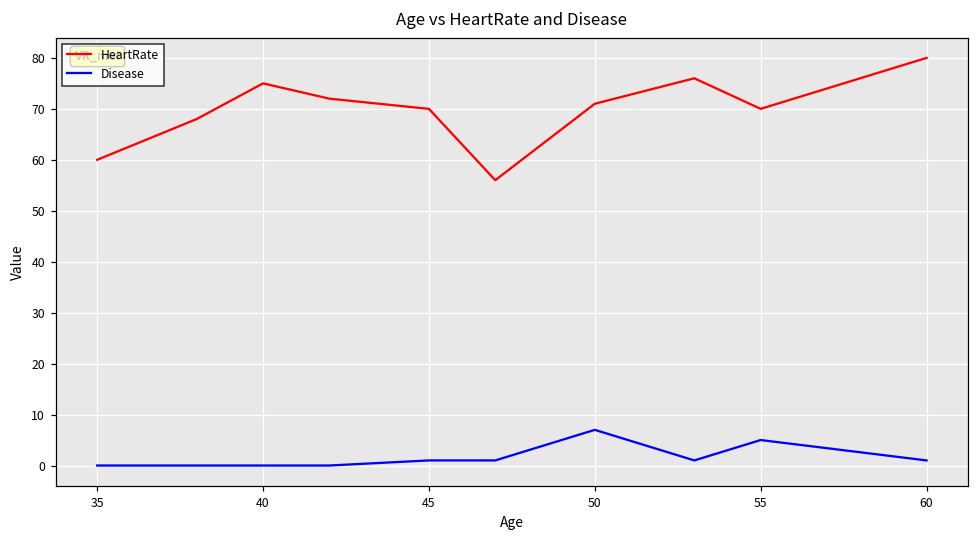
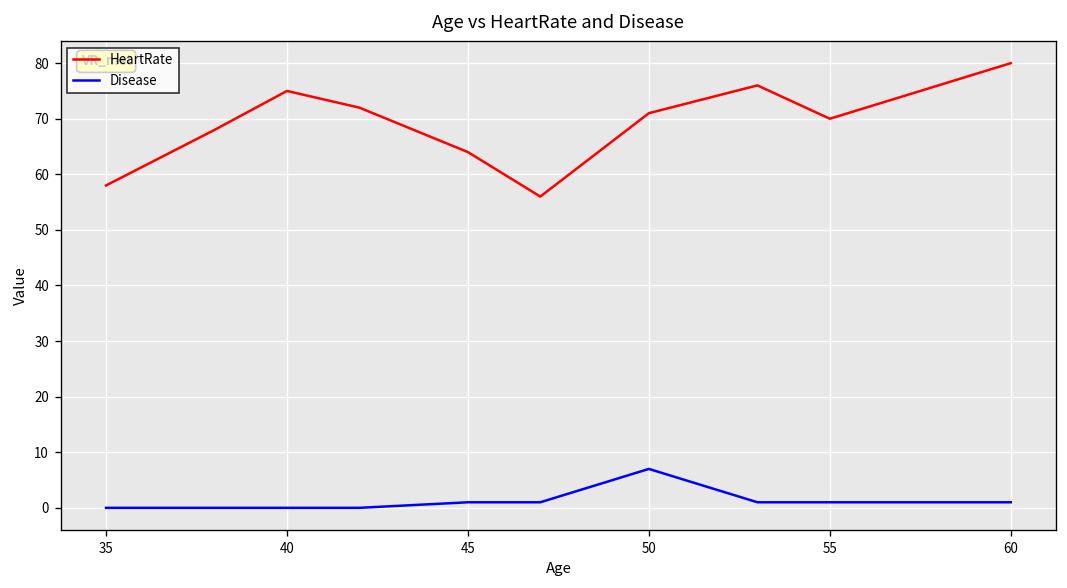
HeartRate, 35: 60 -> 58
HeartRate, 45: 70 -> 64
Disease, 55: 5 -> 1
